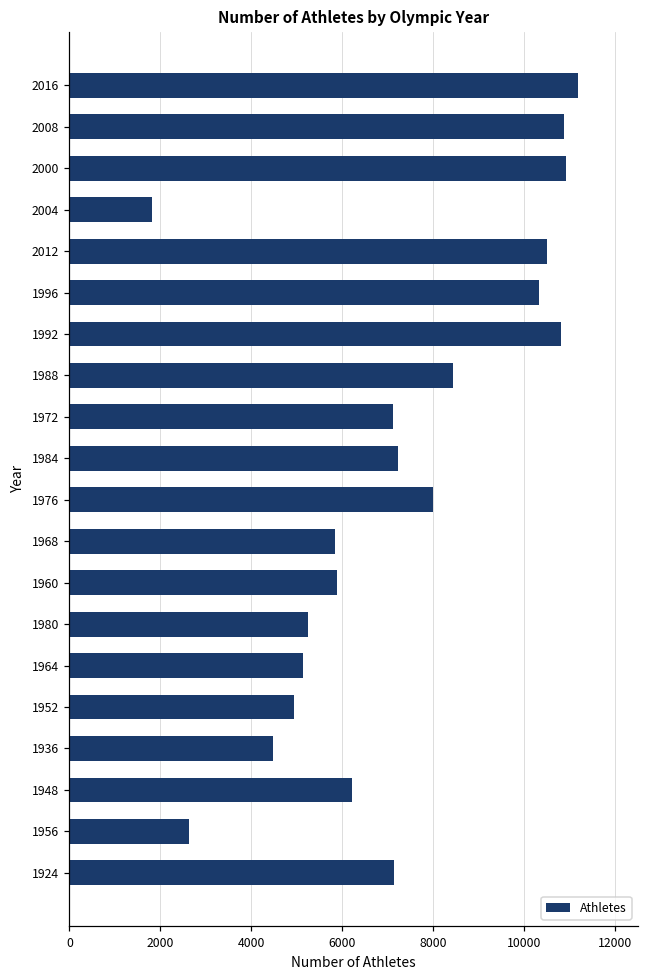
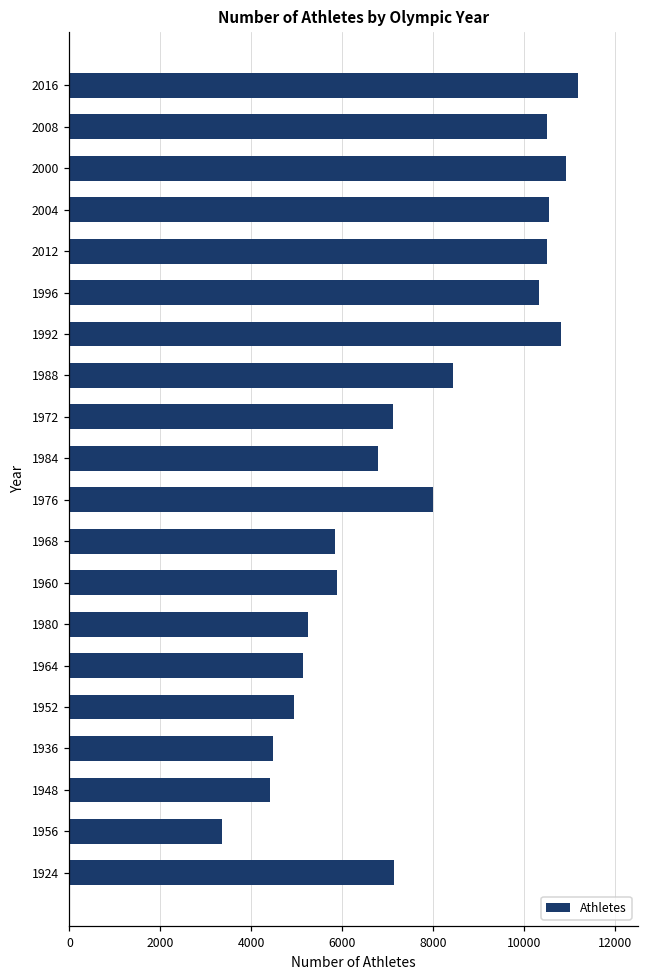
2008: 10900 -> 10500
2004: 1800 -> 10500
1984: 7200 -> 6800
1948: 6200 -> 4400
1956: 2600 -> 3300
